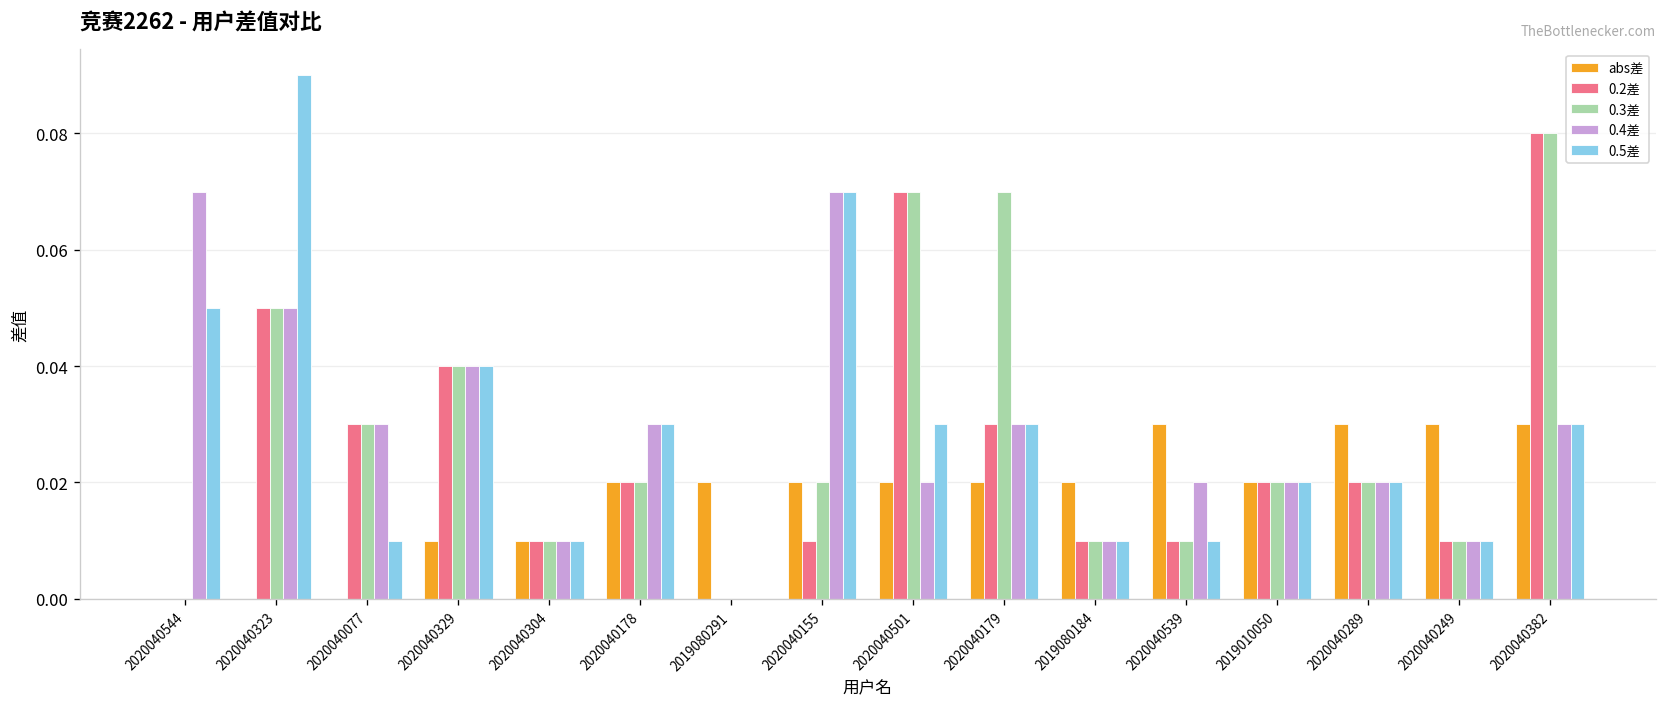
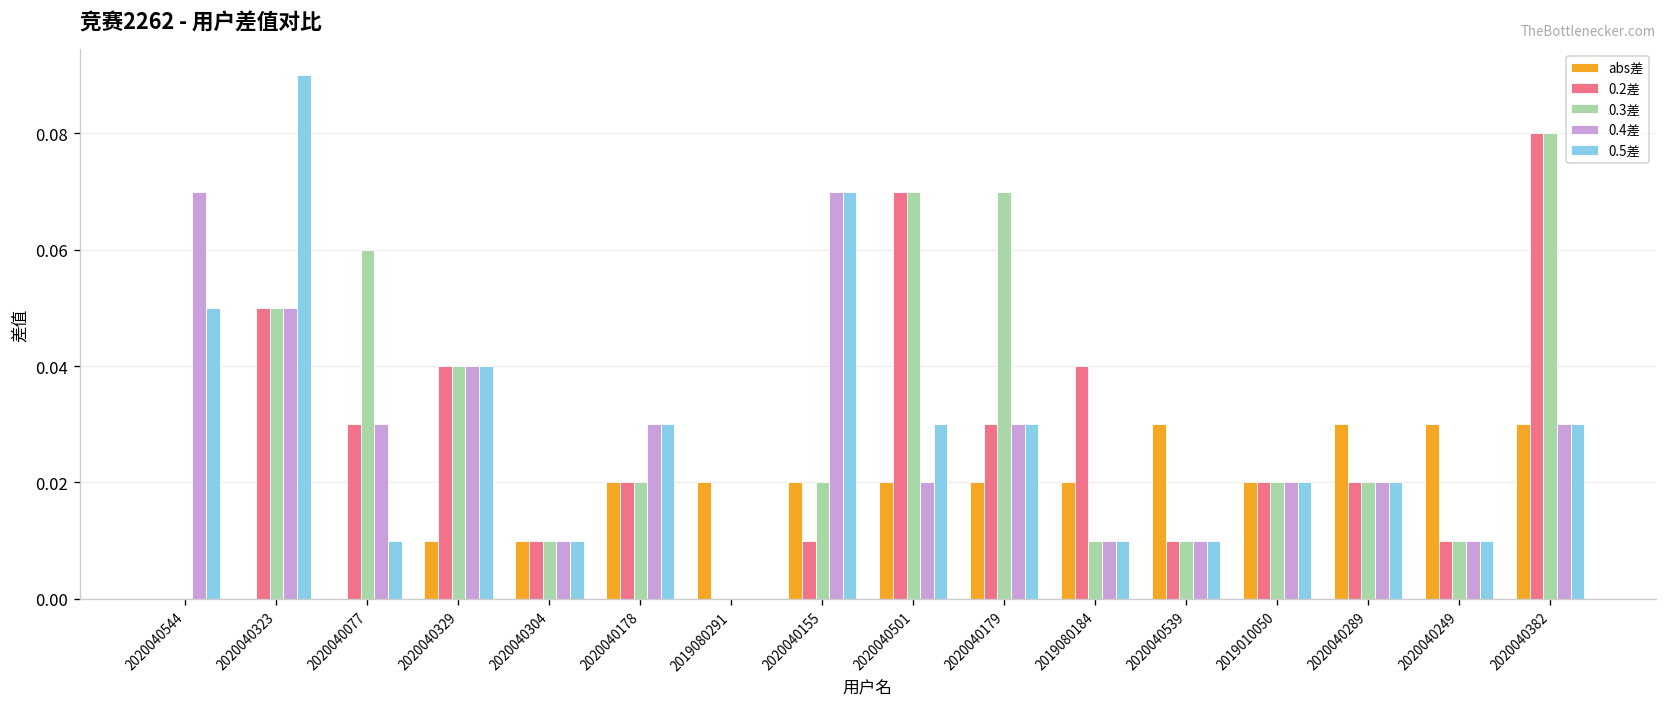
0.3差, 2020040077: 0.03 -> 0.06
0.2差, 2019080184: 0.01 -> 0.04
0.4差, 2020040539: 0.02 -> 0.01
